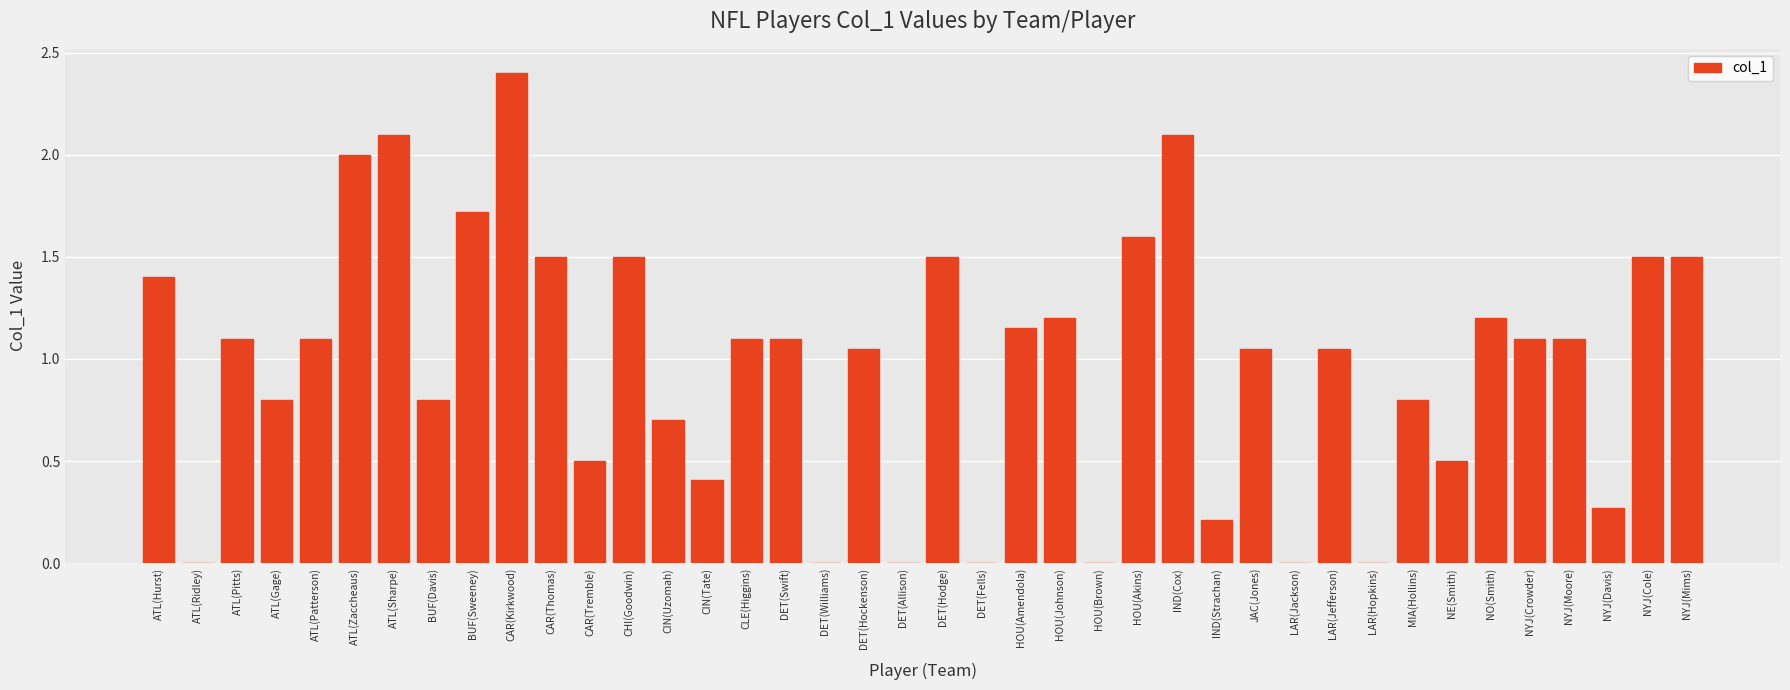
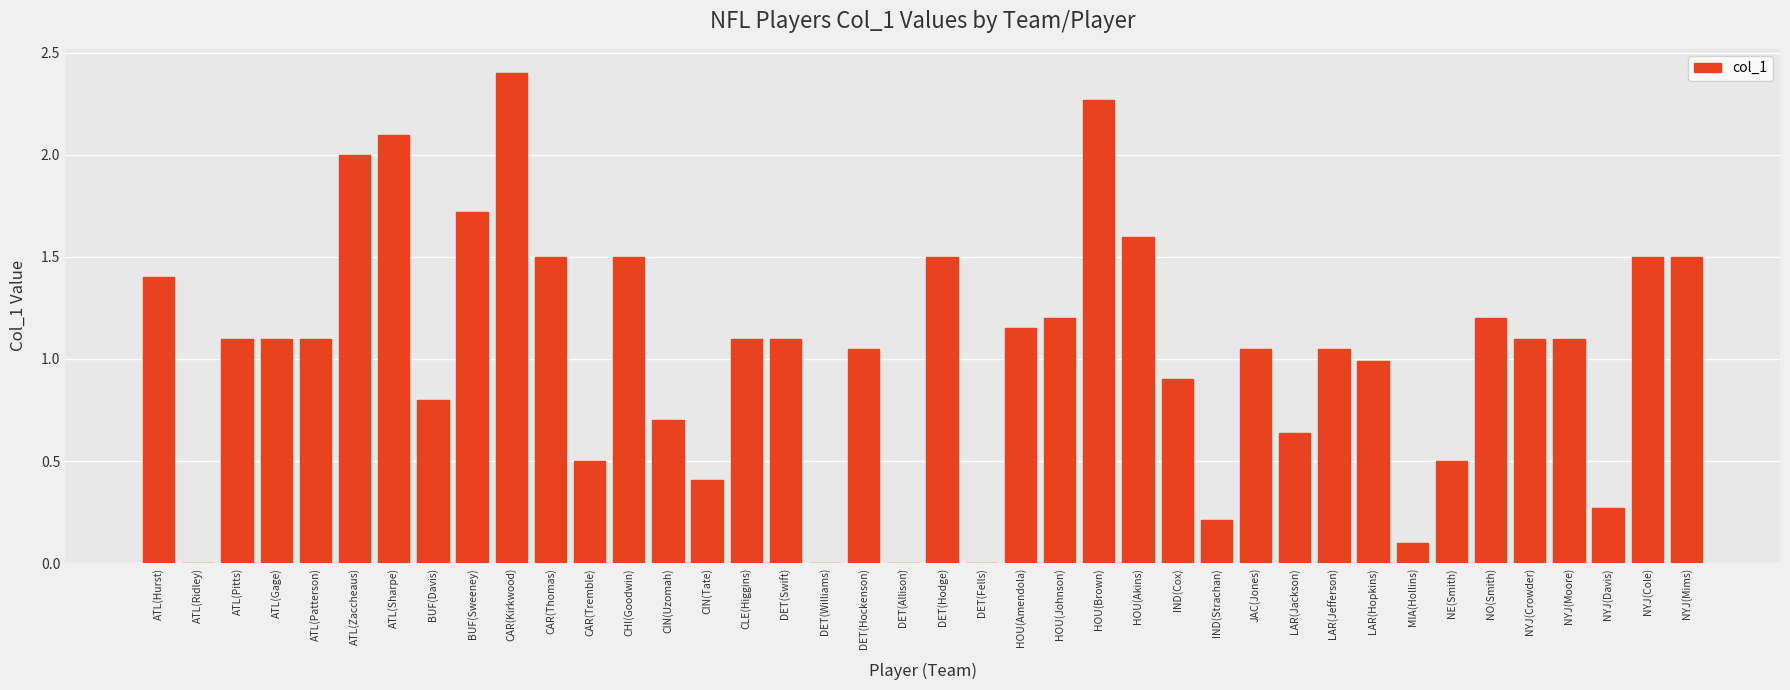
ATL(Gage): 0.8 -> 1.1
HOU(Brown): 0.00 -> 2.27
IND(Cox): 2.1 -> 0.9
LAR(Jackson): 0.00 -> 0.64
LAR(Hopkins): 0.00 -> 0.99
MIA(Hollins): 0.8 -> 0.1
